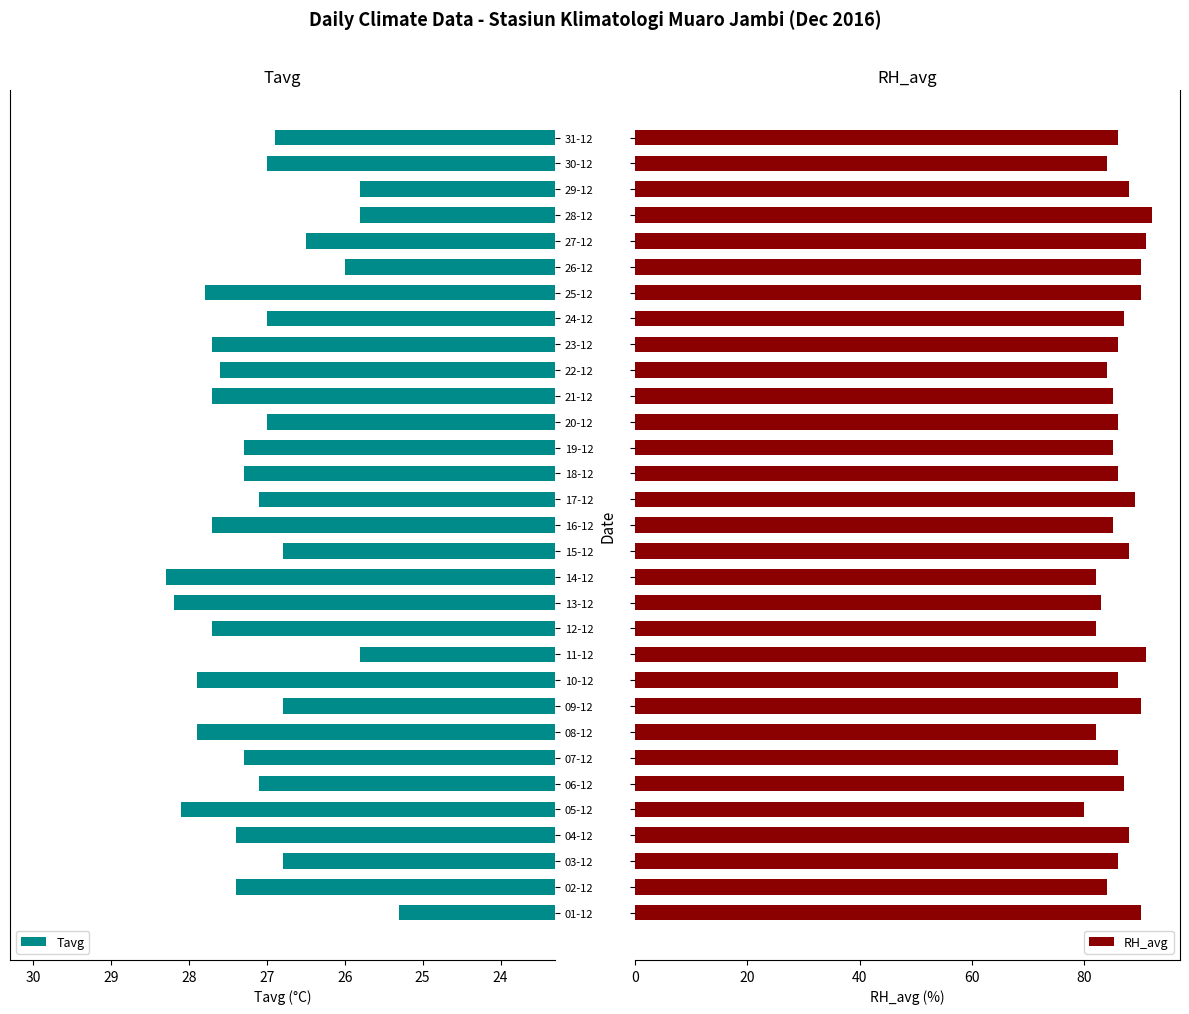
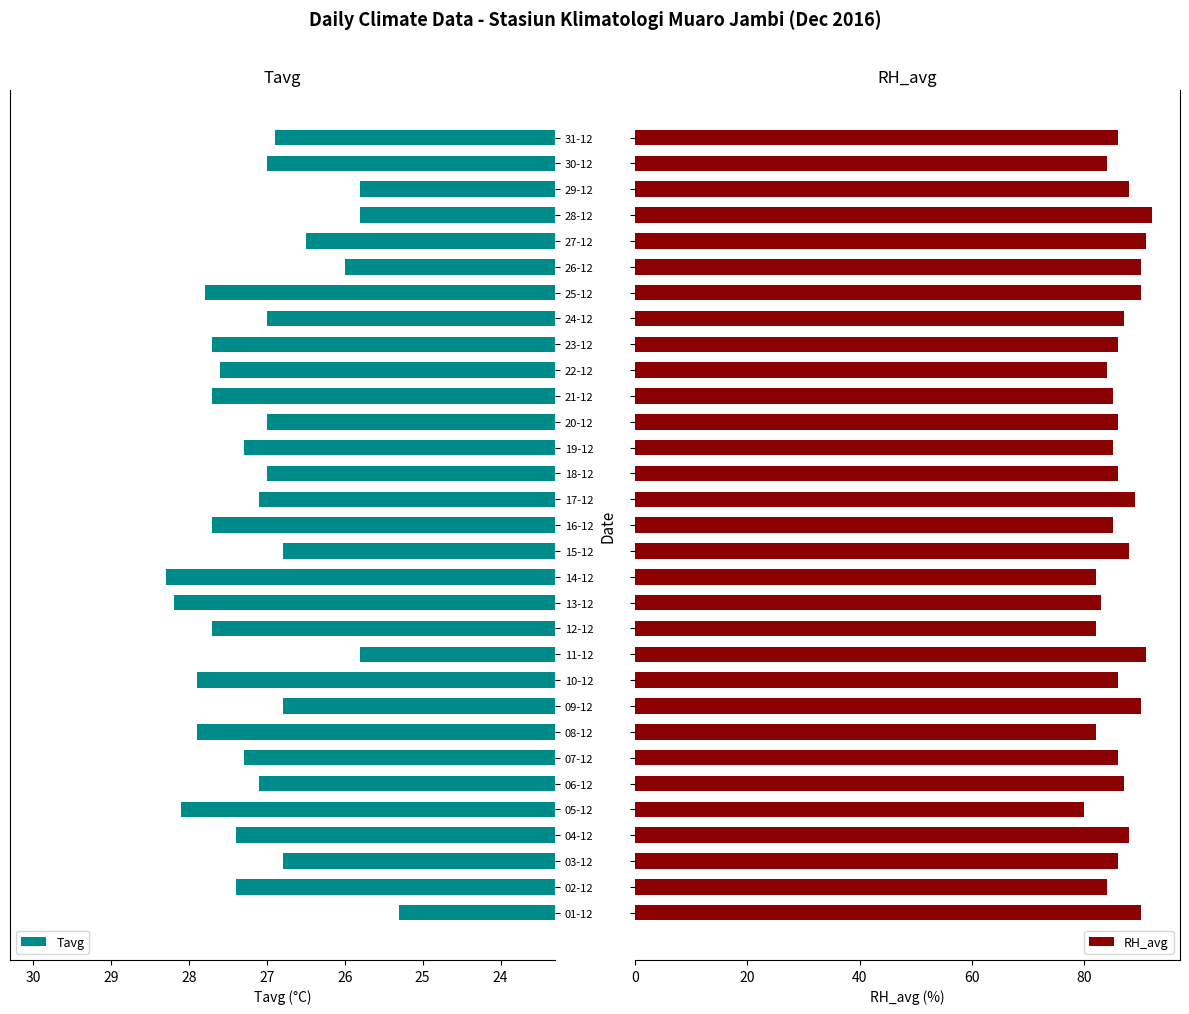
Tavg, 18-12: 27.3 -> 27.0
